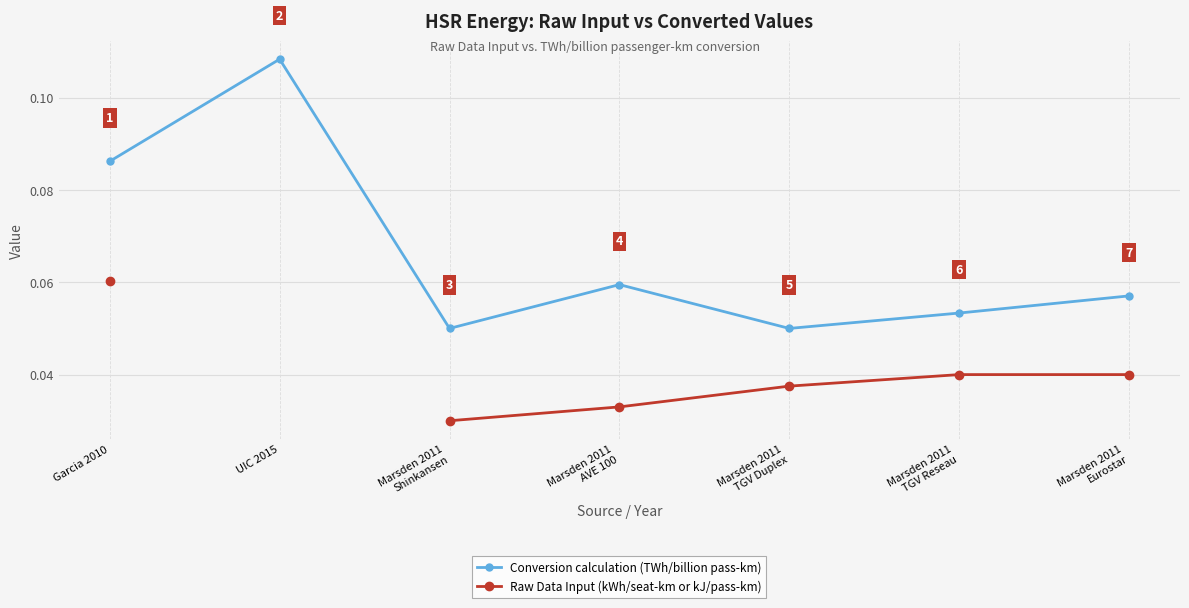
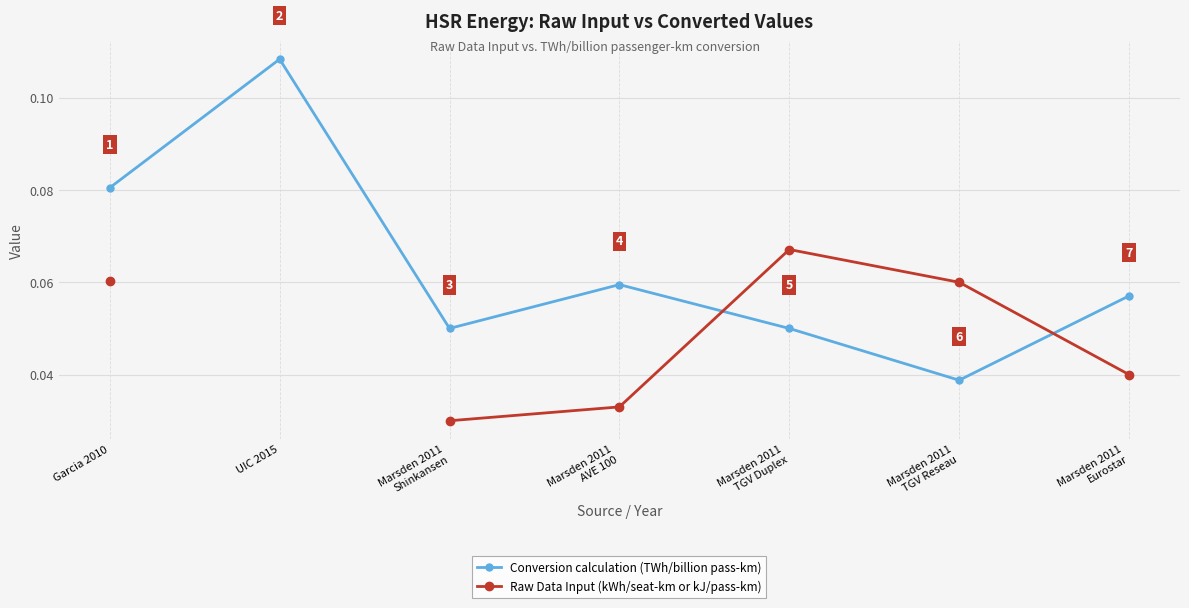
Conversion calculation (TWh/billion pass-km), Garcia 2010: 0.086 -> 0.080
Raw Data Input (kWh/seat-km or kJ/pass-km), Marsden 2011 TGV Duplex: 0.038 -> 0.067
Conversion calculation (TWh/billion pass-km), Marsden 2011 TGV Reseau: 0.053 -> 0.039
Raw Data Input (kWh/seat-km or kJ/pass-km), Marsden 2011 TGV Reseau: 0.04 -> 0.06
